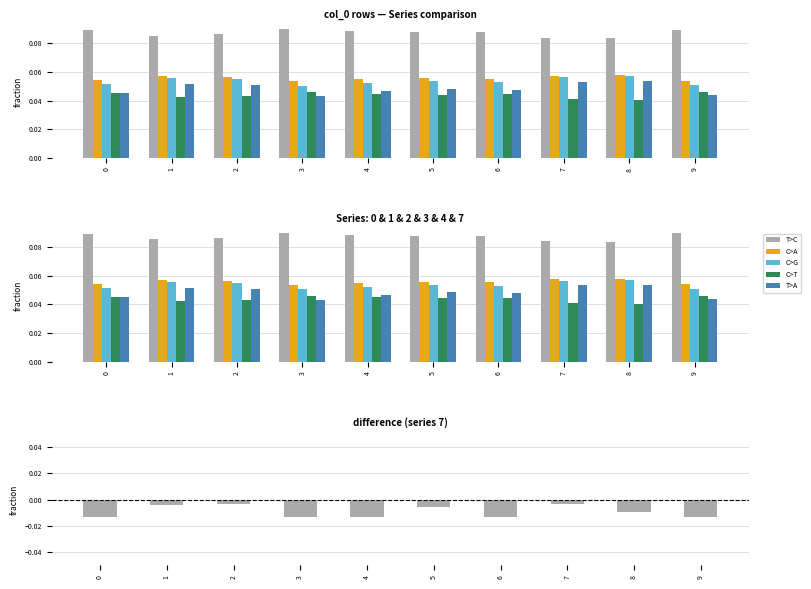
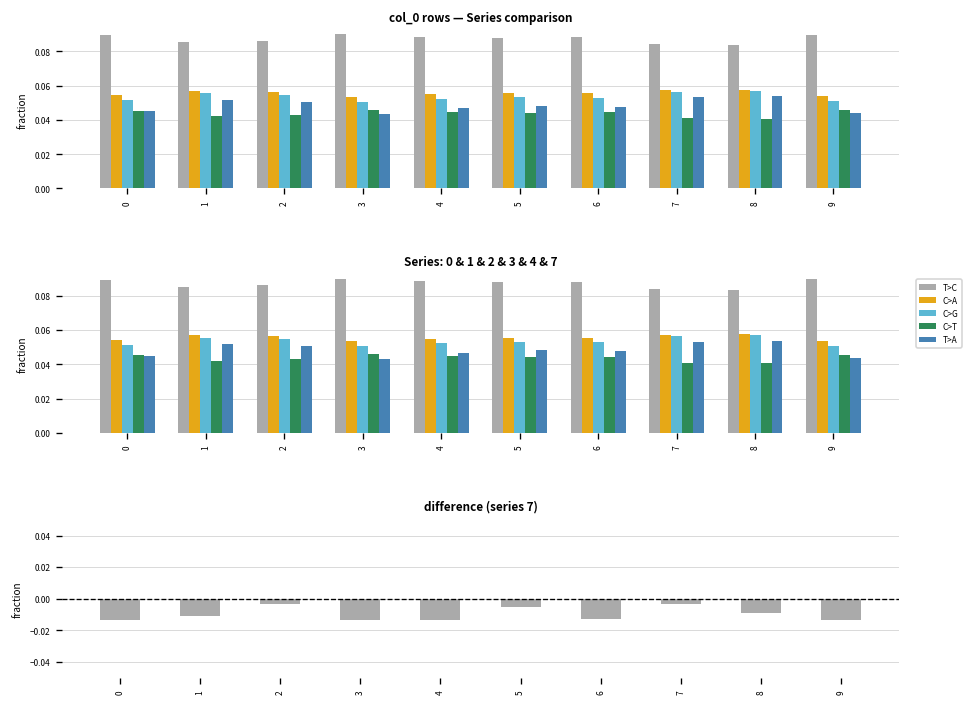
difference (series 7), 1: -0.004 -> -0.011
